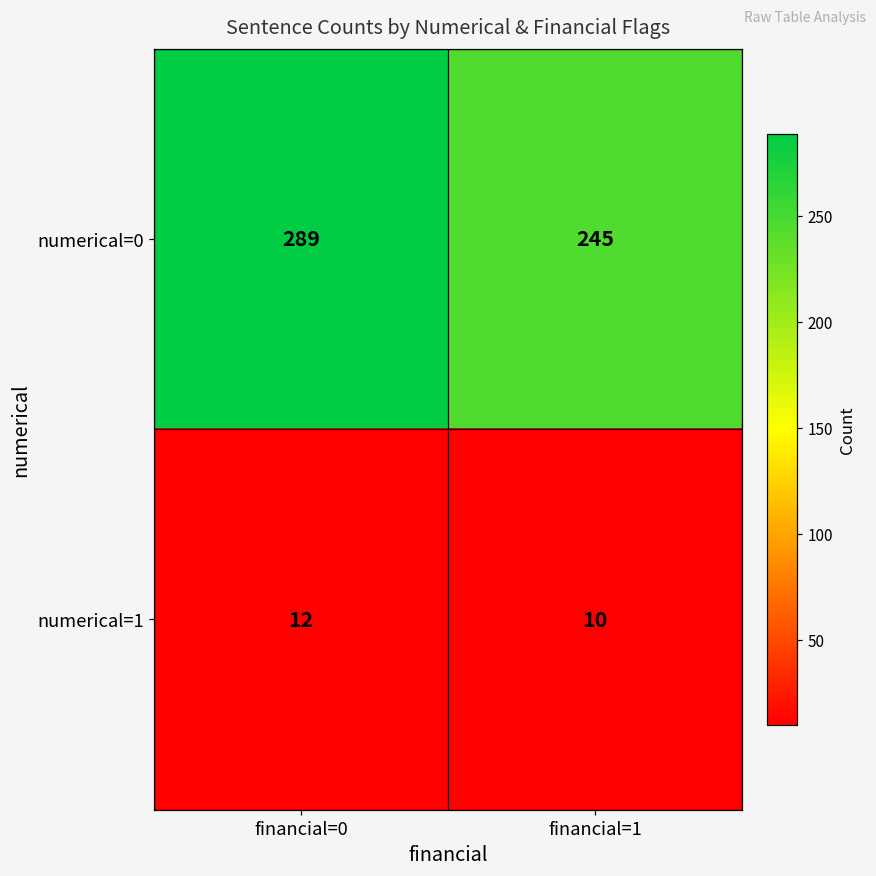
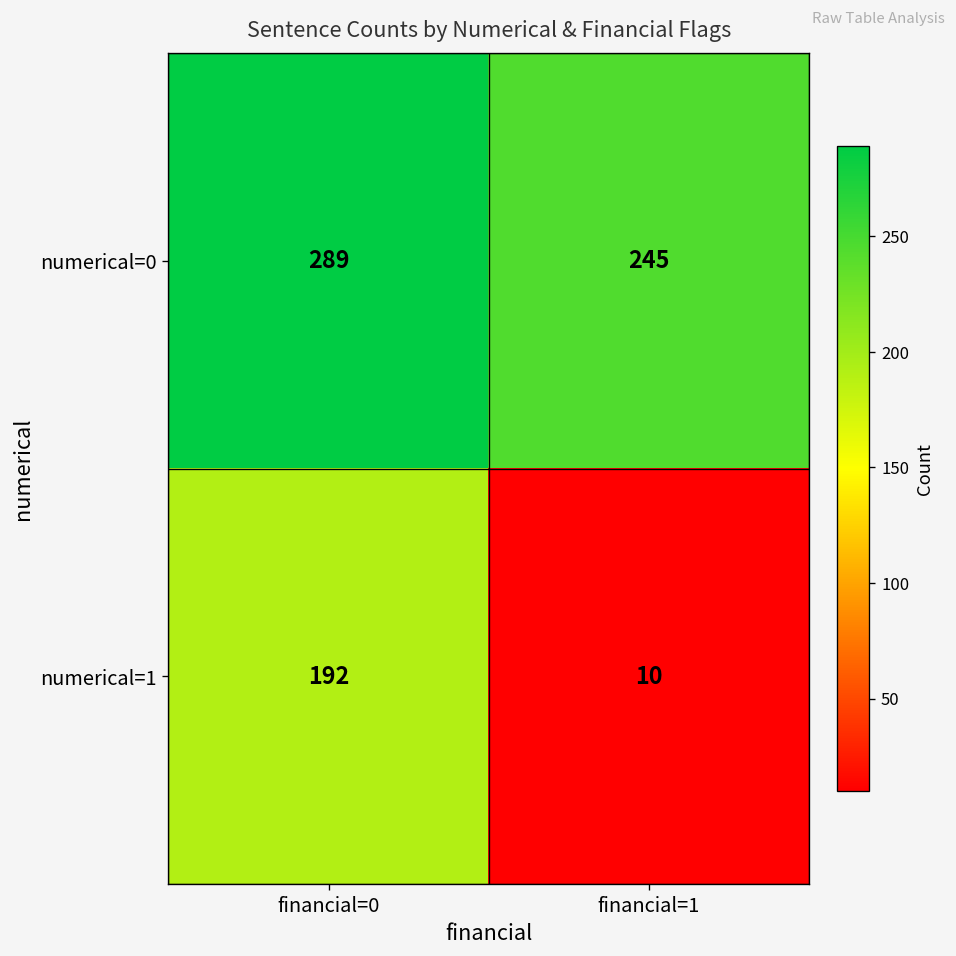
numerical=1, financial=0: 12 -> 192
